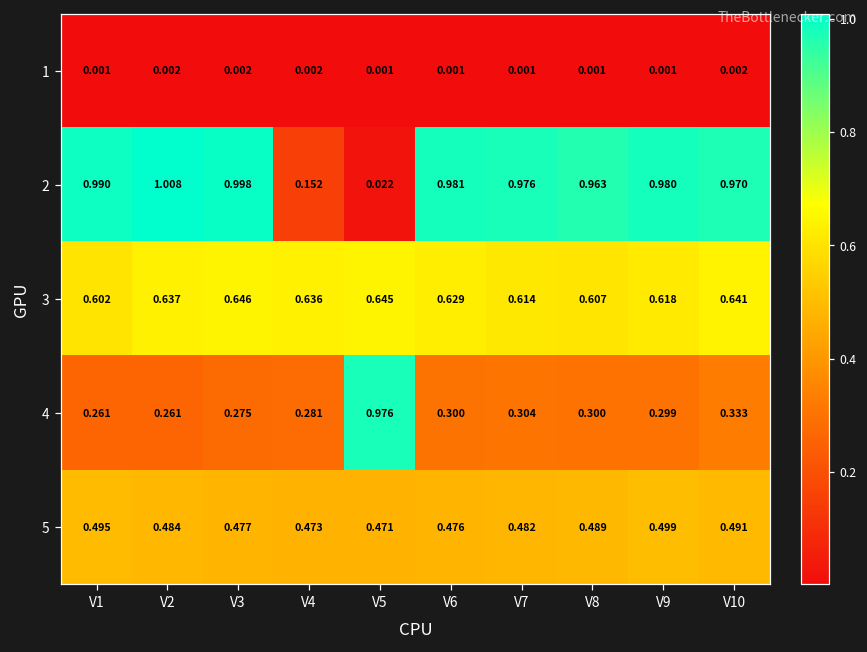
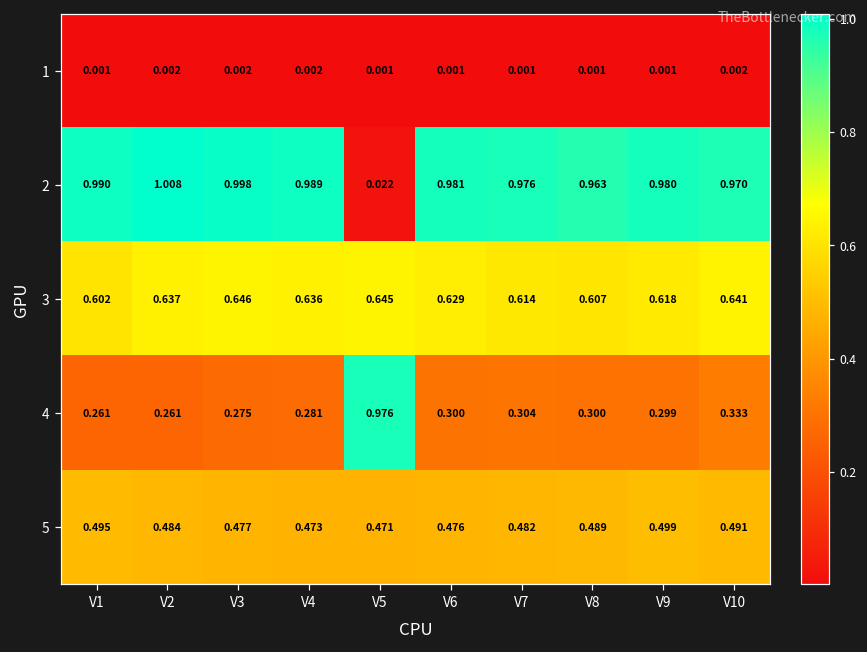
2, V4: 0.152 -> 0.989
